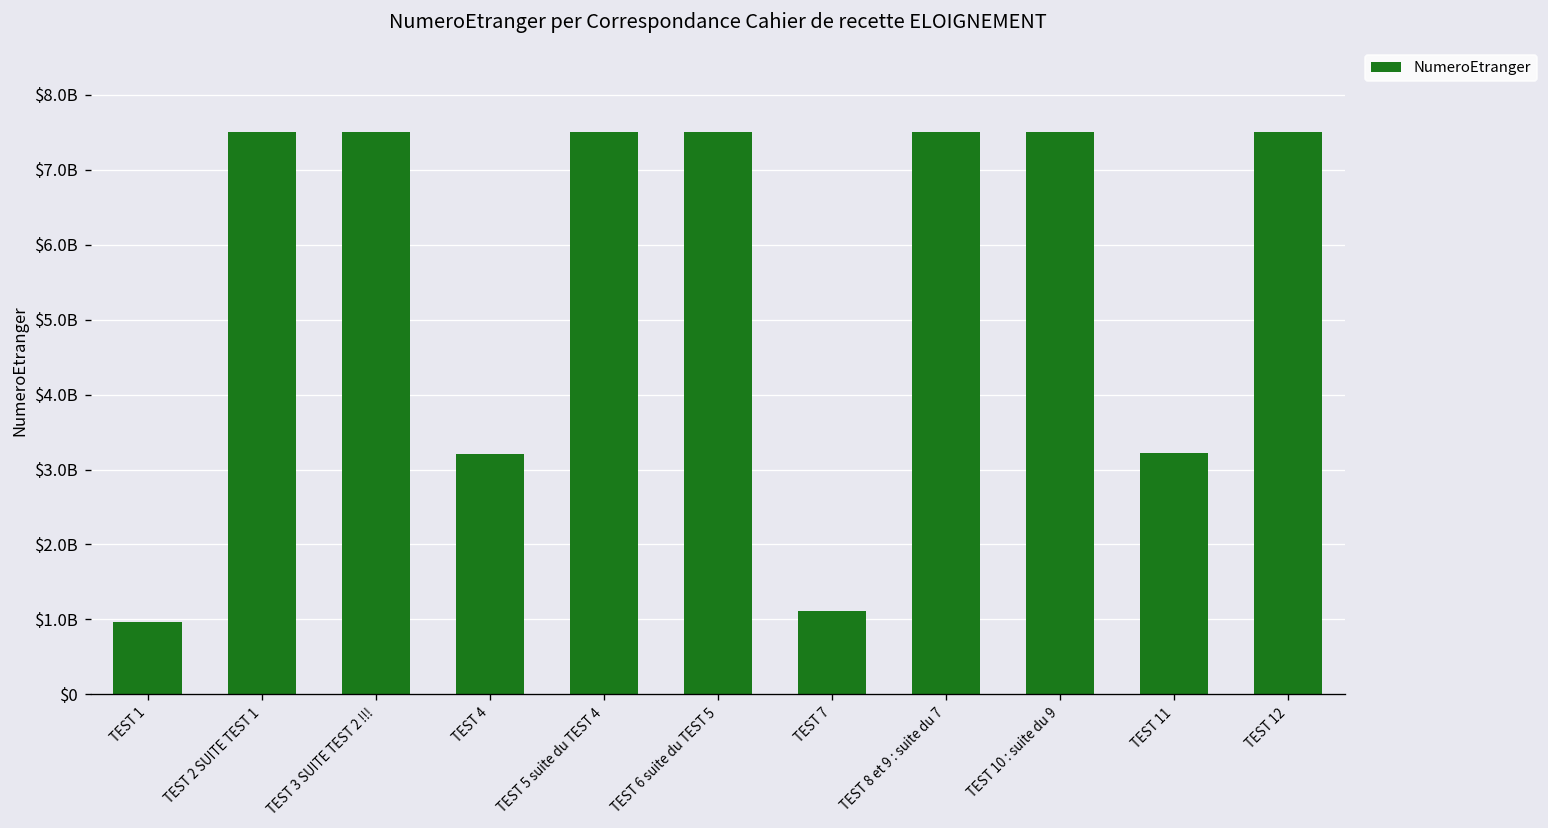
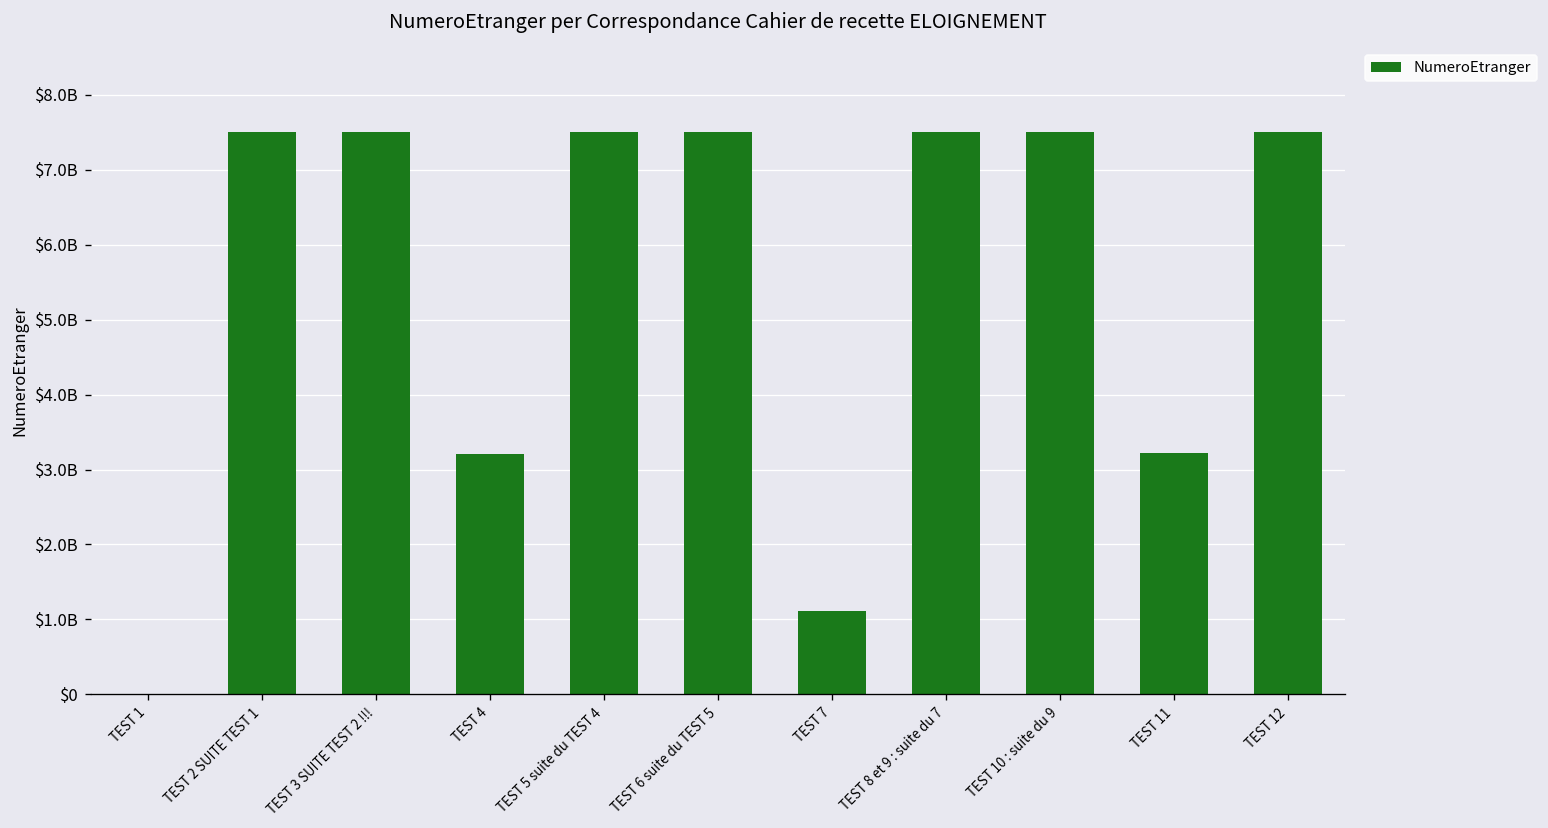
TEST 1: $1000000000 -> $0
